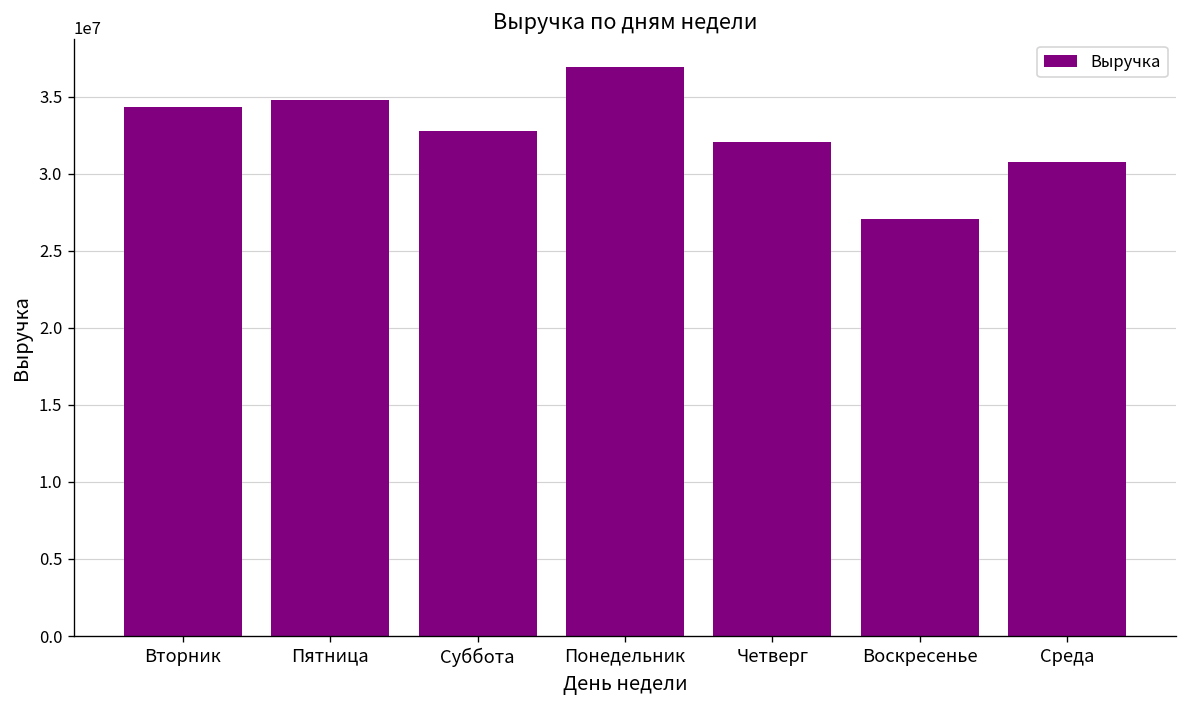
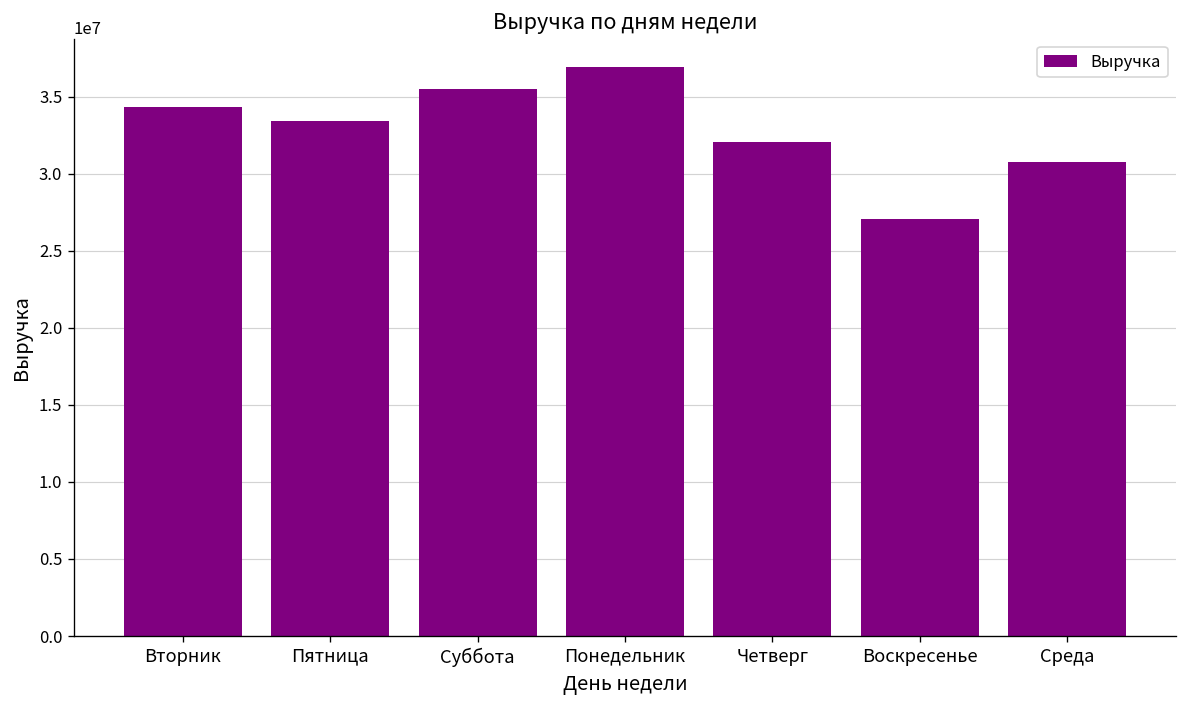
Пятница: 34800000 -> 33400000
Суббота: 32800000 -> 35500000
